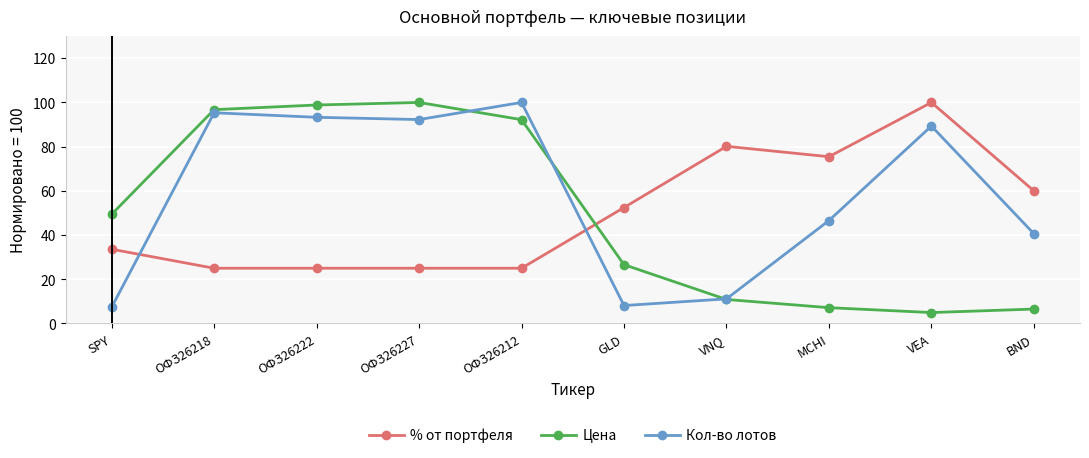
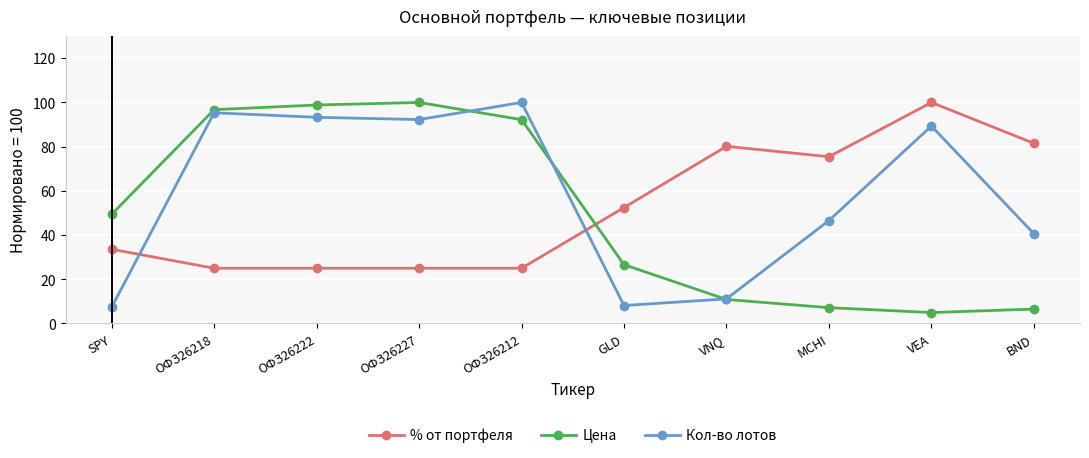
% от портфеля, BND: 60 -> 82
